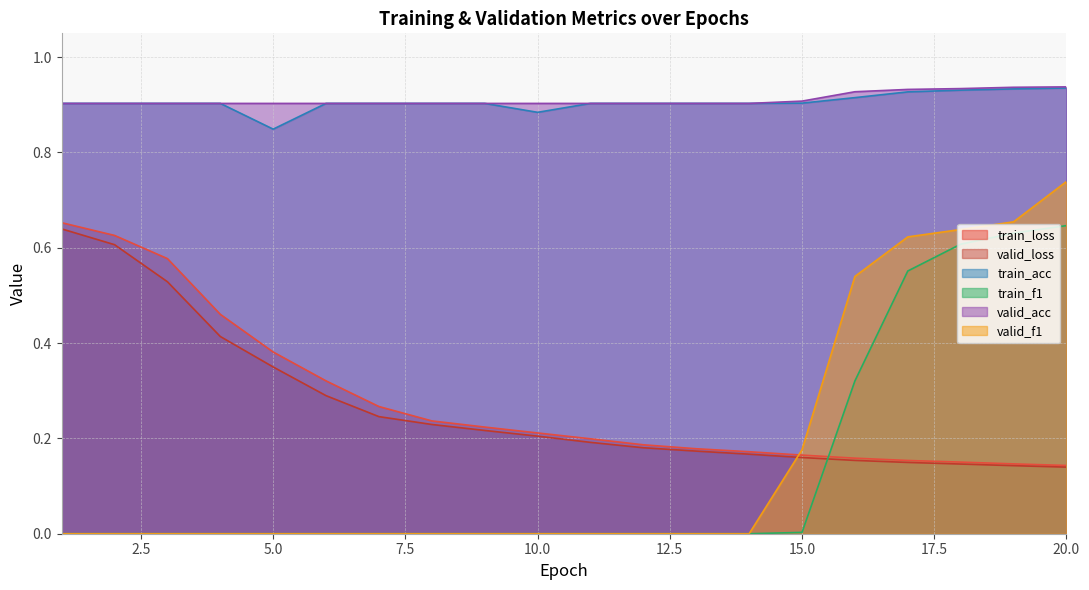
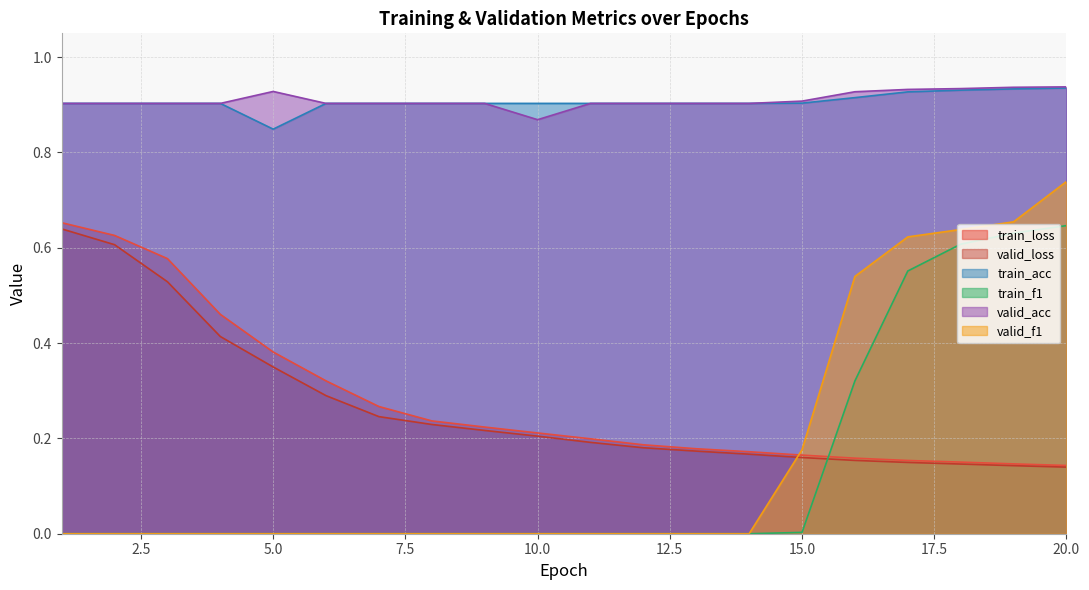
valid_acc, 5.0: 0.90 -> 0.93
train_acc, 10.0: 0.88 -> 0.90
valid_acc, 10.0: 0.90 -> 0.87
